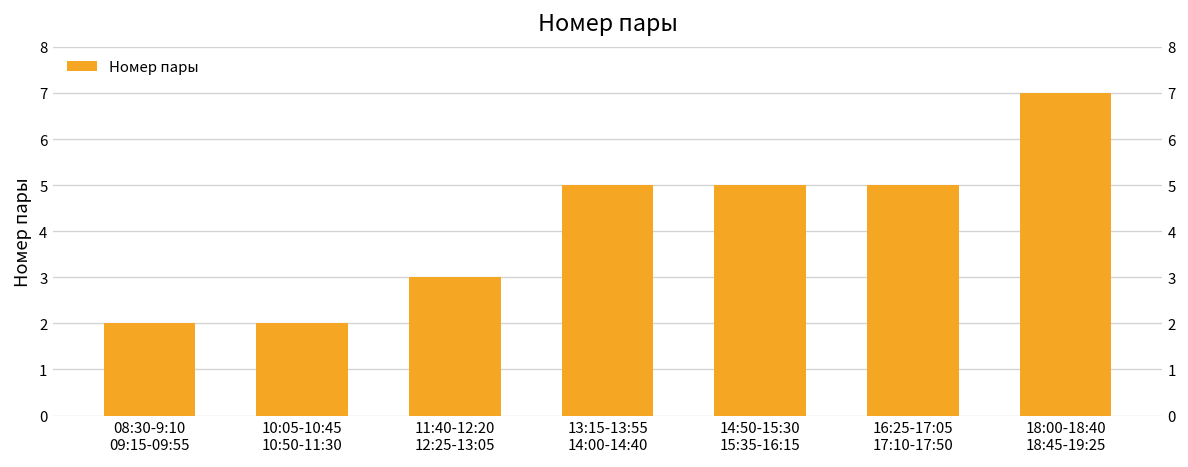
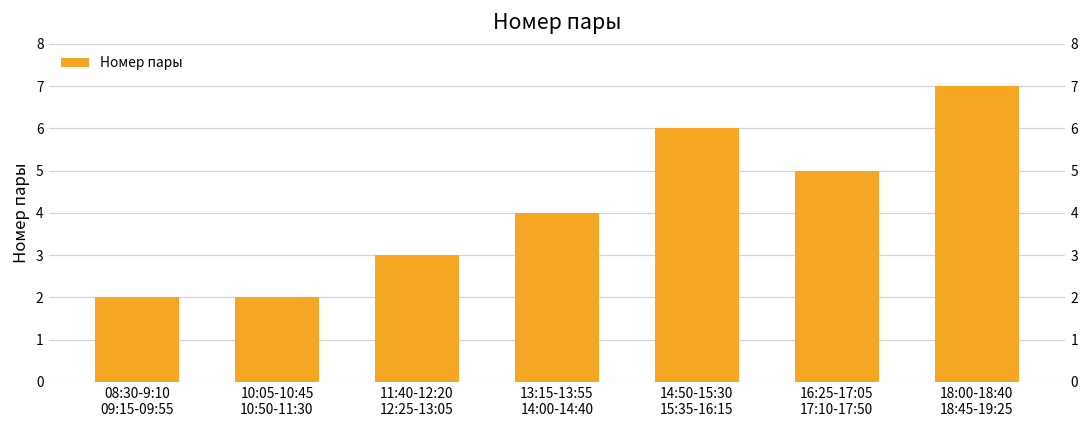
13:15-13:55 14:00-14:40: 5 -> 4
14:50-15:30 15:35-16:15: 5 -> 6
